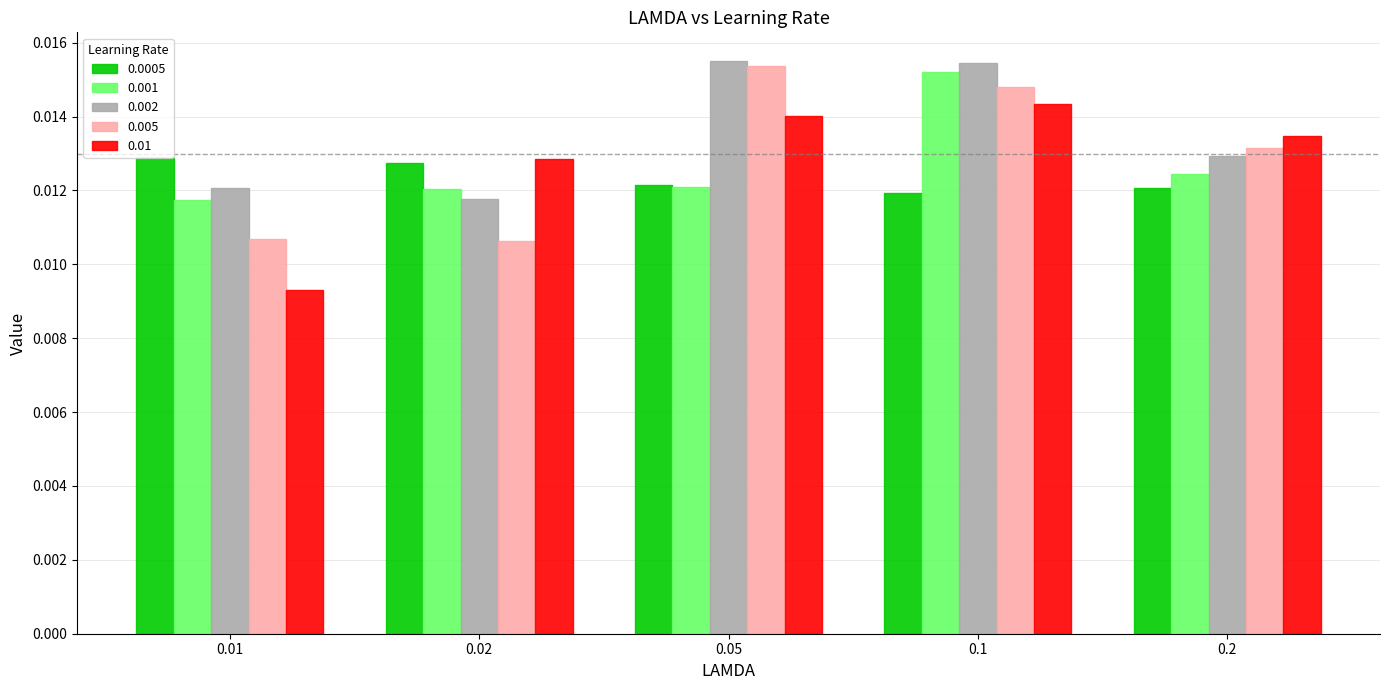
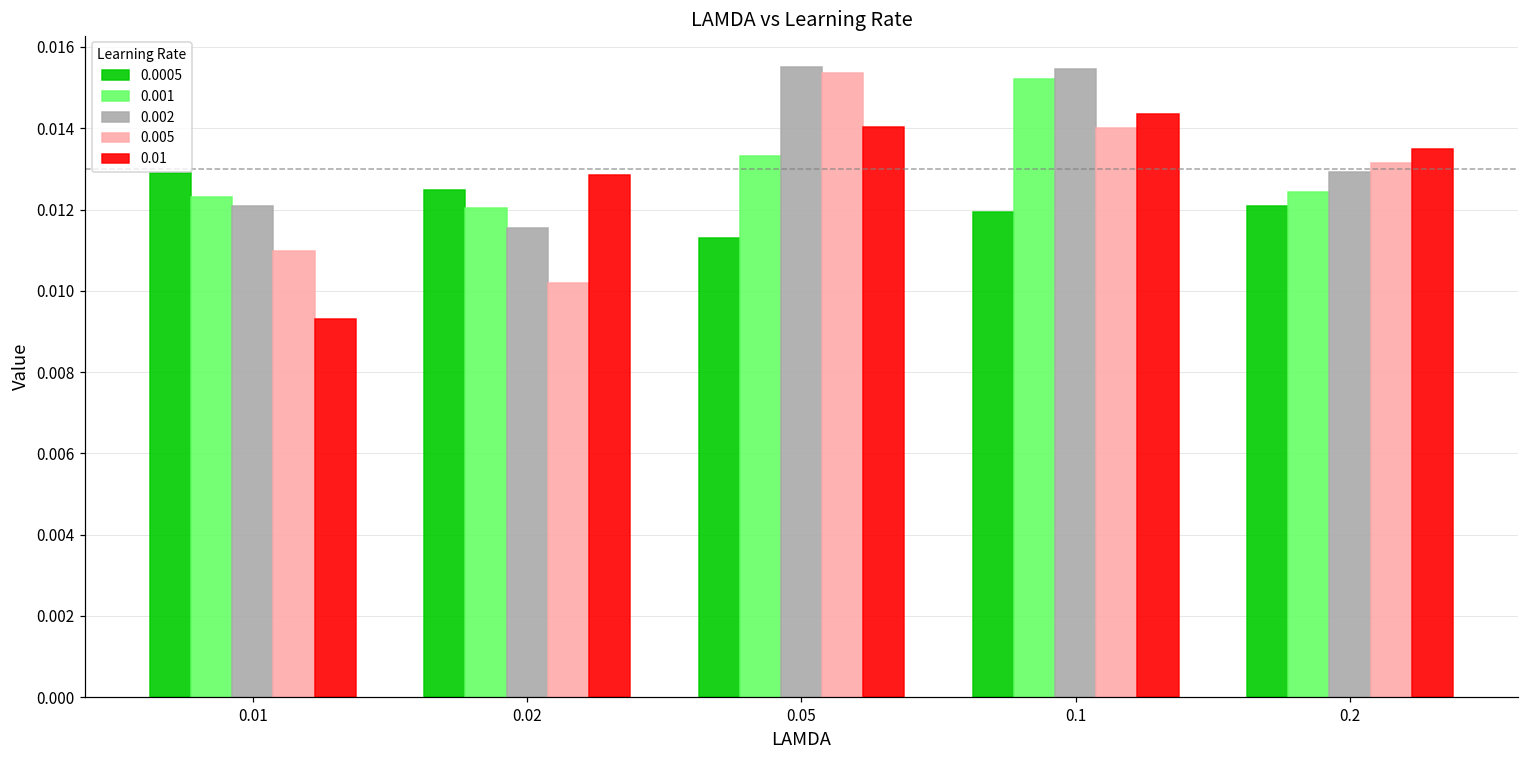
0.001, 0.01: 0.0117 -> 0.0123
0.005, 0.01: 0.0107 -> 0.0110
0.0005, 0.02: 0.0127 -> 0.0125
0.002, 0.02: 0.0118 -> 0.0115
0.005, 0.02: 0.0106 -> 0.0102
0.0005, 0.05: 0.0121 -> 0.0113
0.001, 0.05: 0.0121 -> 0.0133
0.005, 0.1: 0.0148 -> 0.0140
